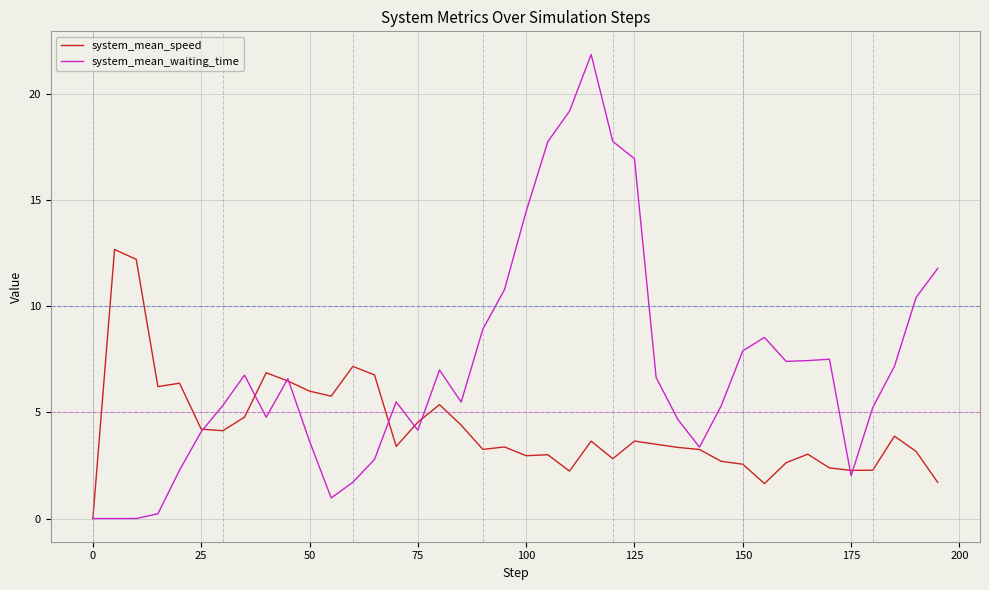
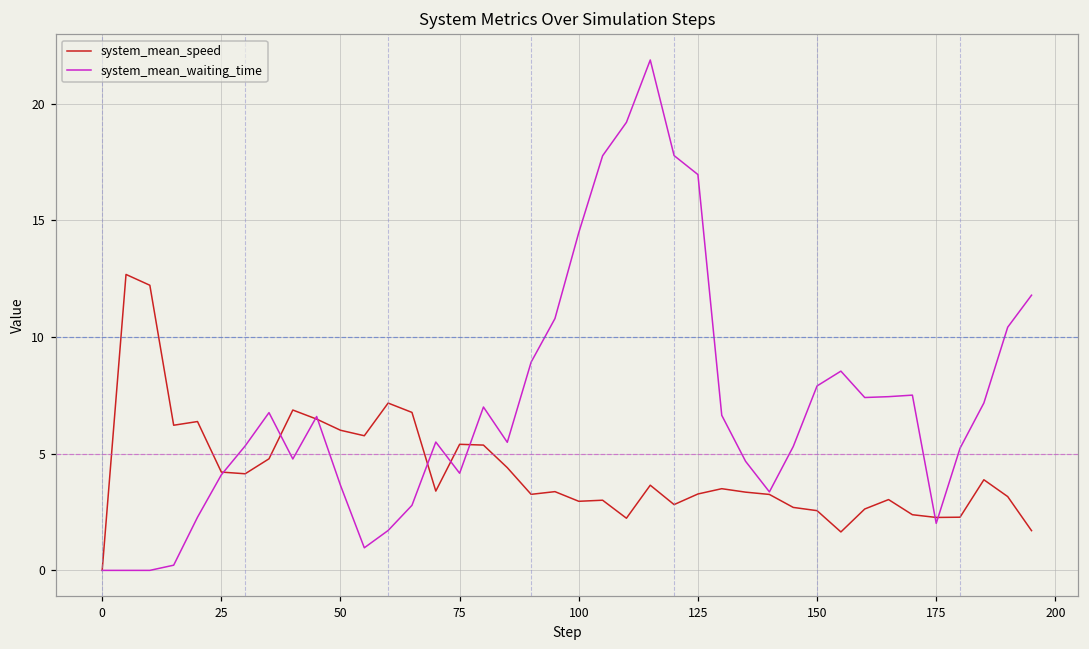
system_mean_speed, 75: 4.5 -> 5.4
system_mean_speed, 125: 3.7 -> 3.3
